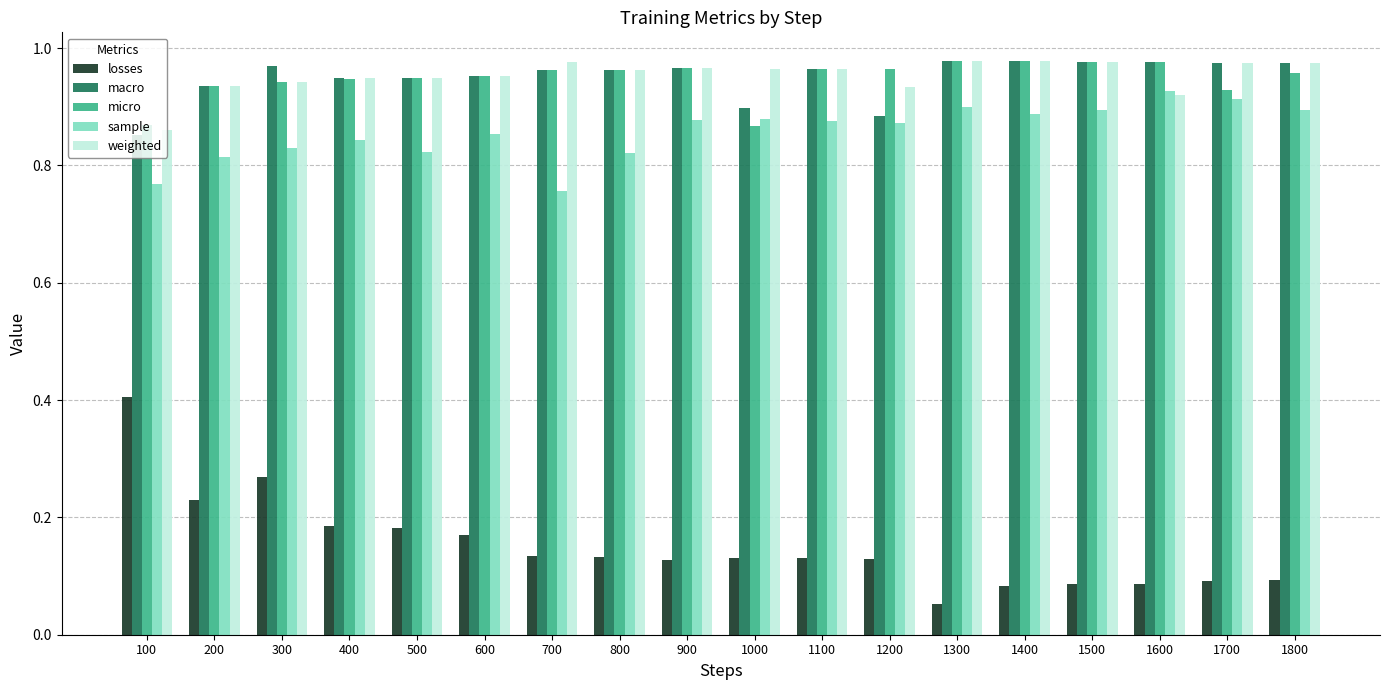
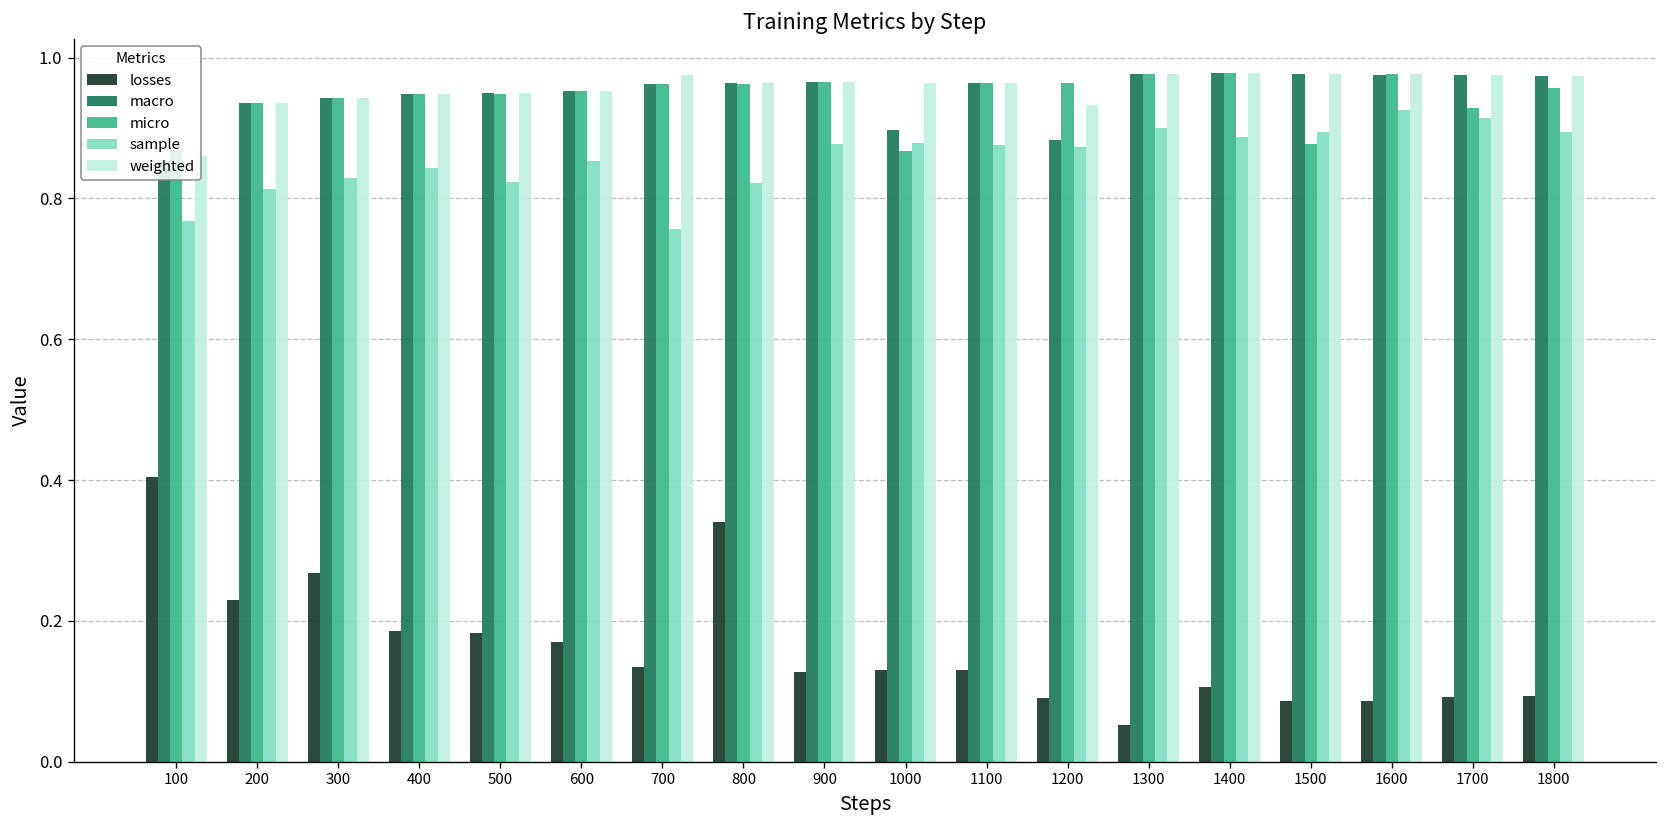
macro, 300: 0.97 -> 0.94
losses, 800: 0.13 -> 0.34
losses, 1200: 0.13 -> 0.09
losses, 1400: 0.08 -> 0.11
micro, 1500: 0.98 -> 0.88
weighted, 1600: 0.92 -> 0.98
